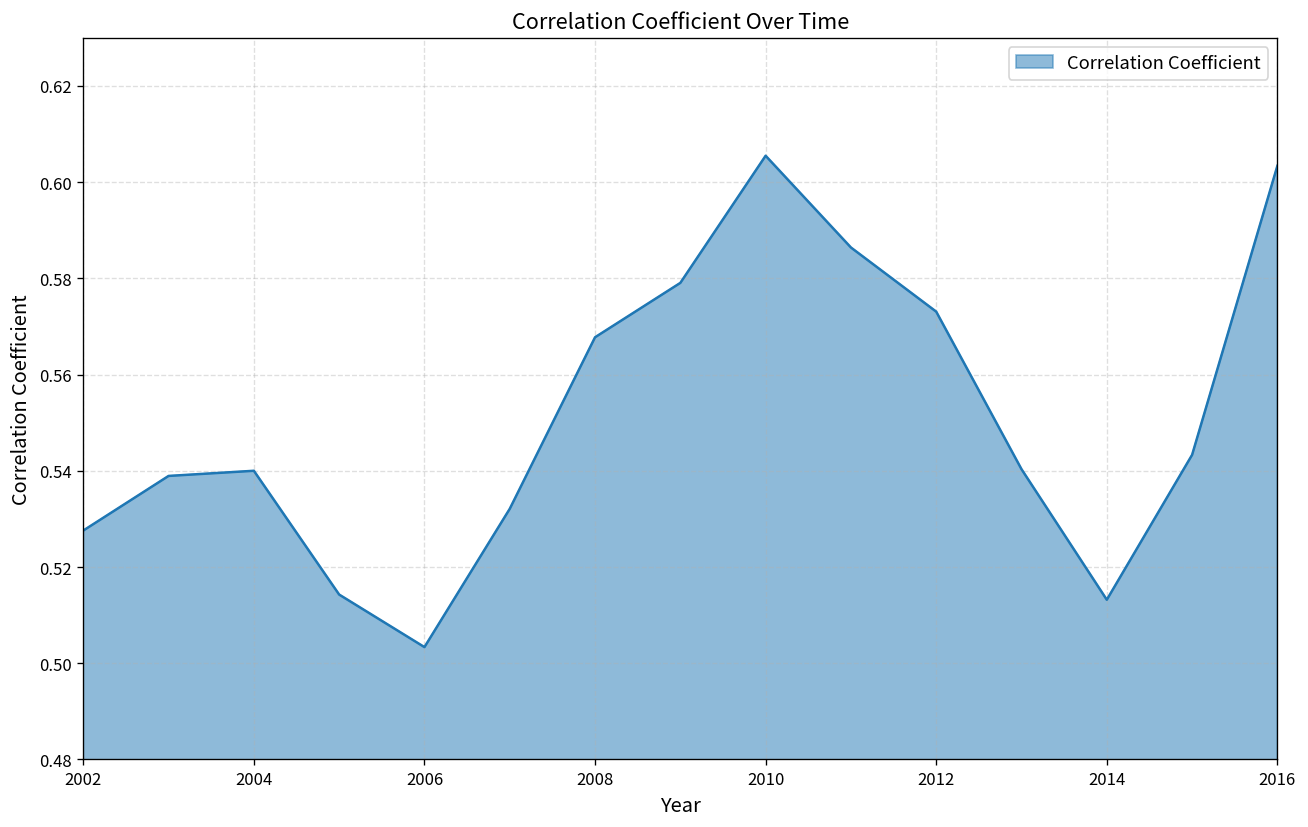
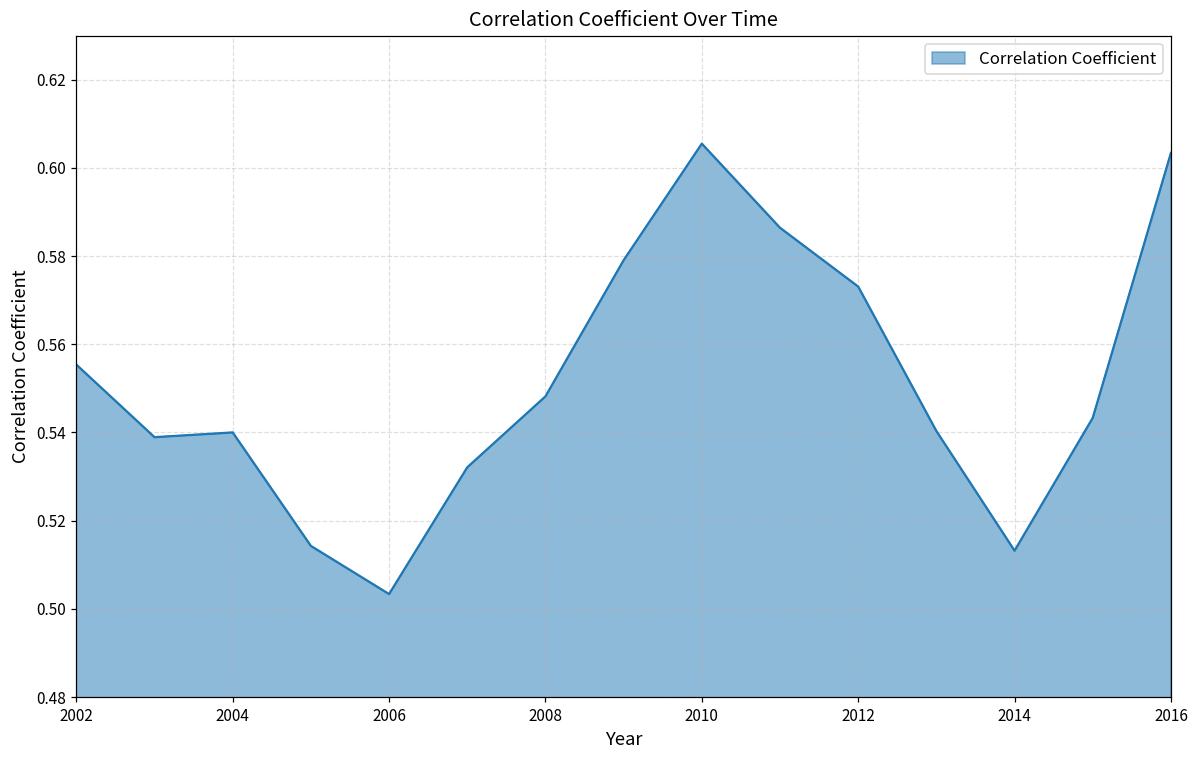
2002: 0.528 -> 0.555
2008: 0.568 -> 0.548
